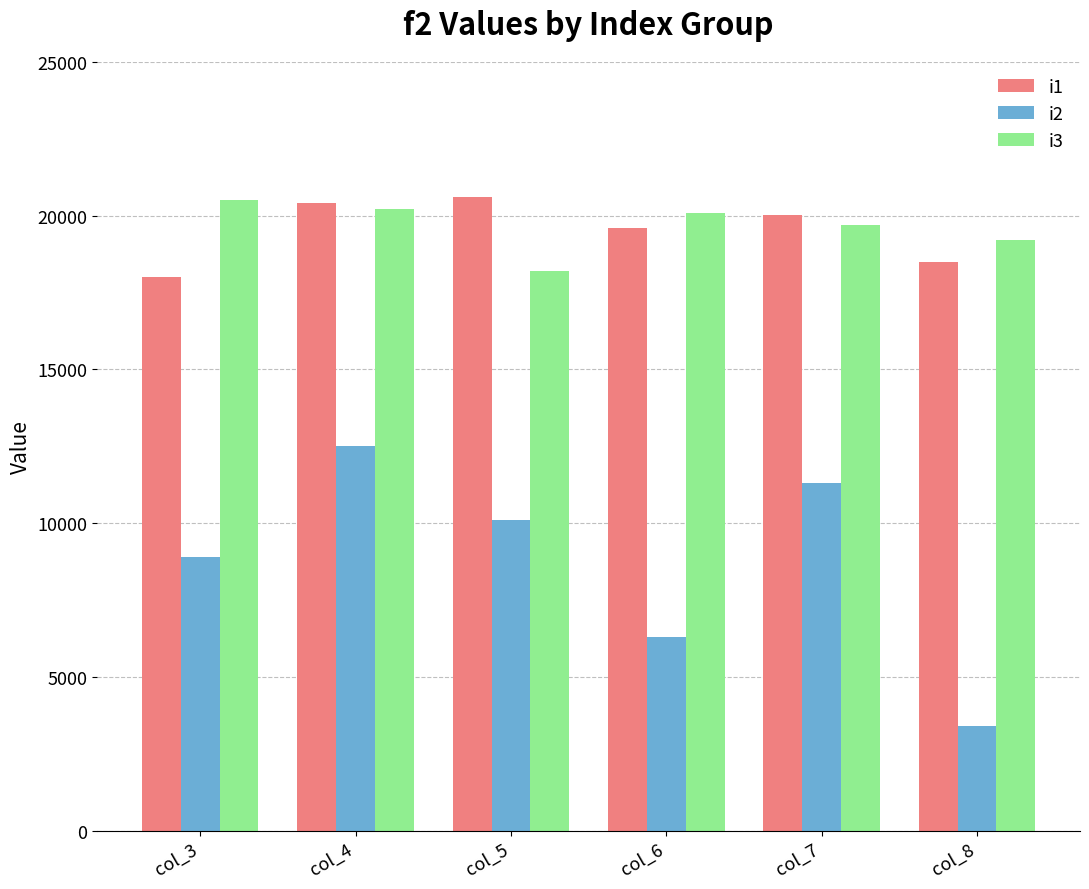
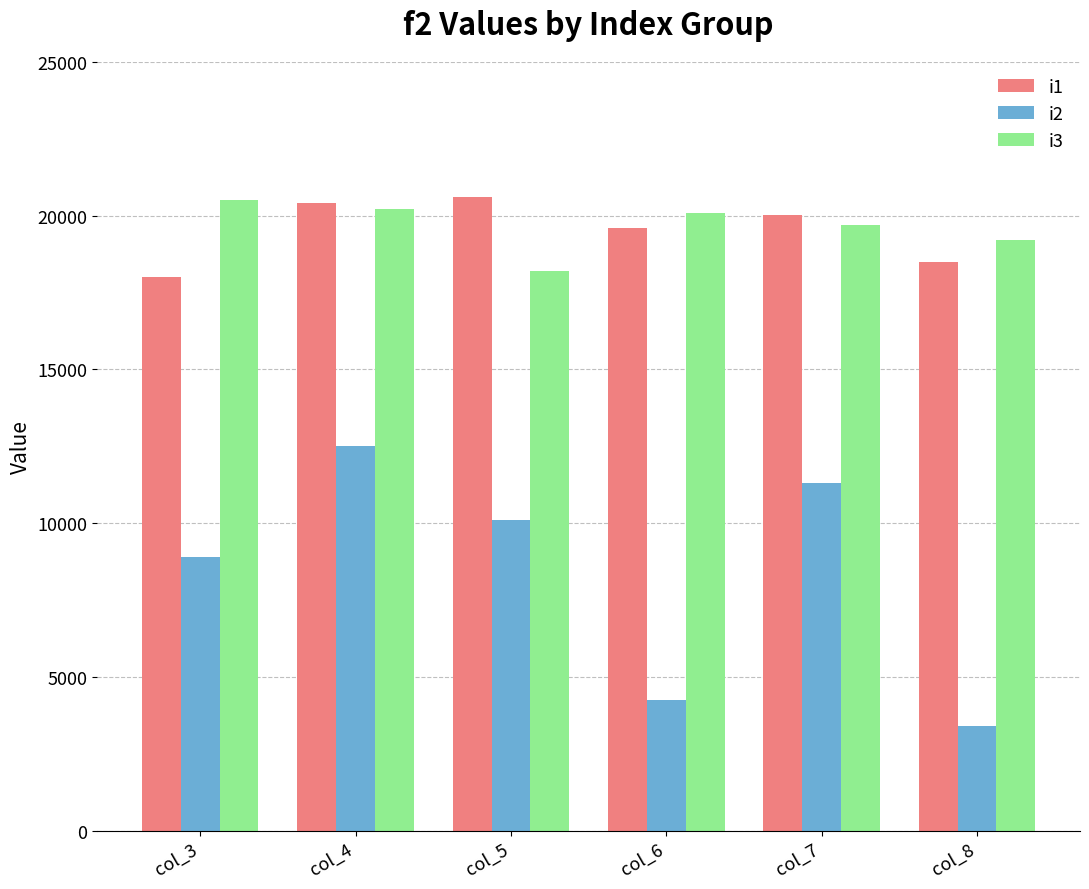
i2, col_6: 6300 -> 4200
